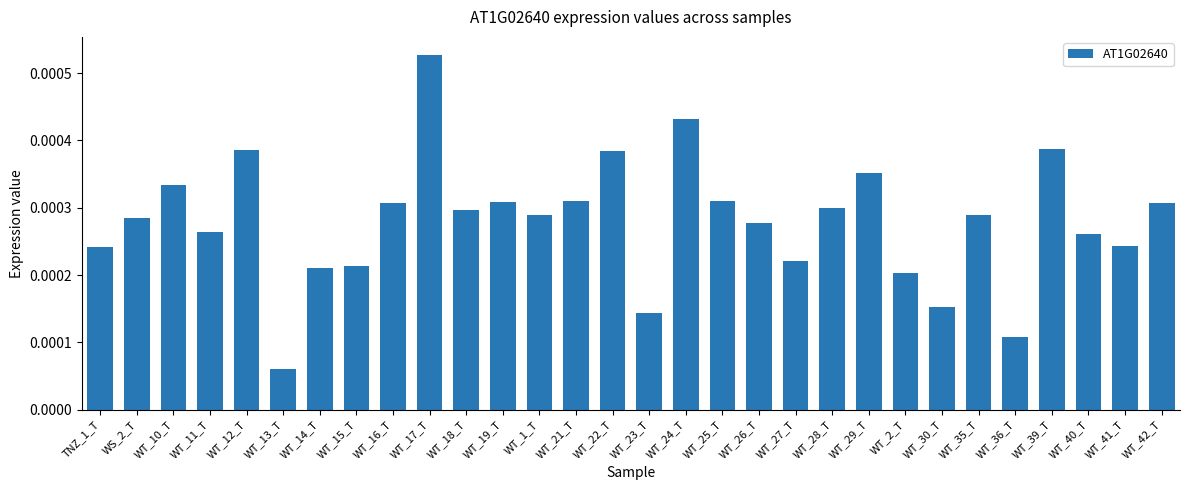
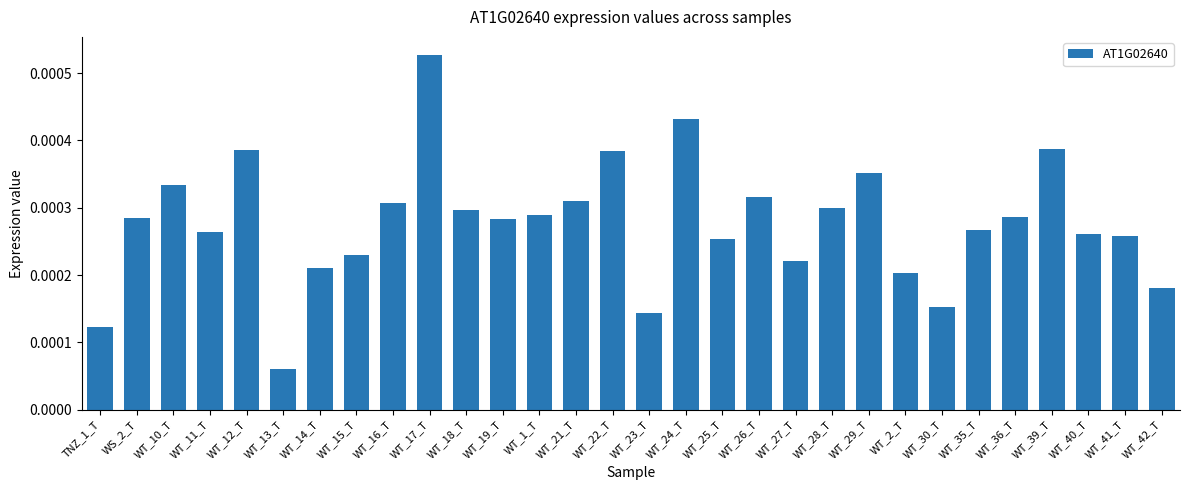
TNZ_1_T: 0.00024 -> 0.00012
WT_15_T: 0.00021 -> 0.00023
WT_19_T: 0.00031 -> 0.00028
WT_25_T: 0.00031 -> 0.00025
WT_26_T: 0.00028 -> 0.00032
WT_35_T: 0.00029 -> 0.00027
WT_36_T: 0.00011 -> 0.00029
WT_41_T: 0.00024 -> 0.00026
WT_42_T: 0.00031 -> 0.00018
